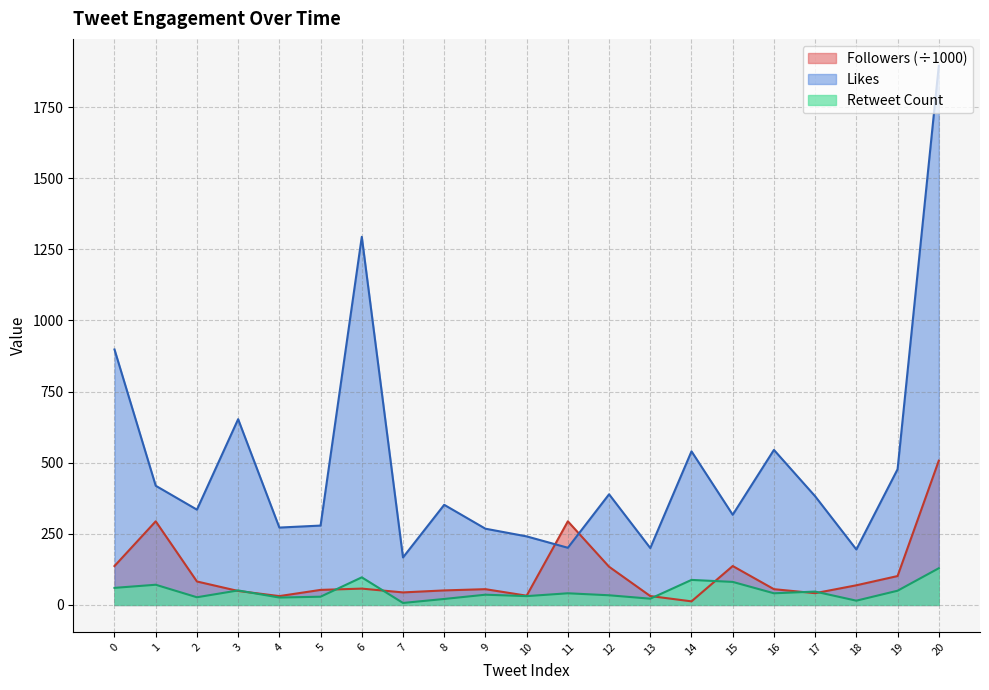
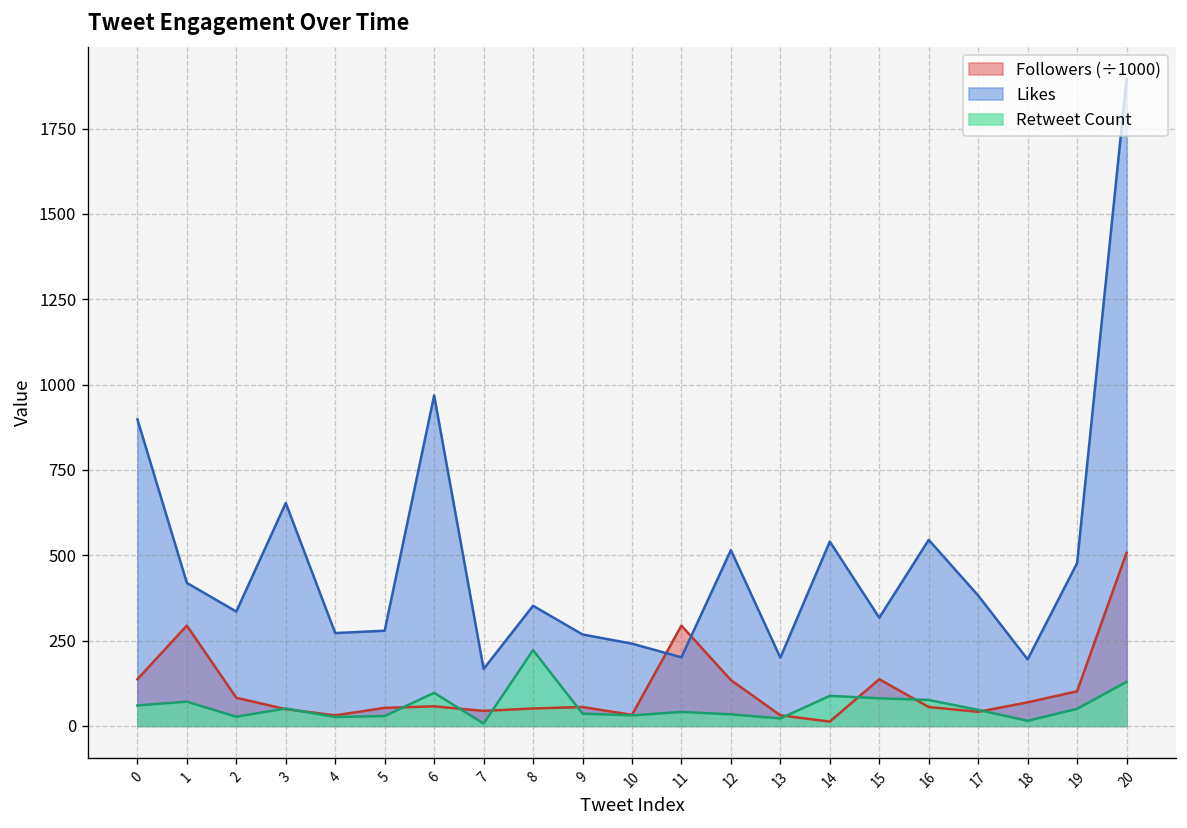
Likes, 6: 1290 -> 970
Retweet Count, 8: 20 -> 220
Likes, 12: 390 -> 520
Retweet Count, 16: 40 -> 80
